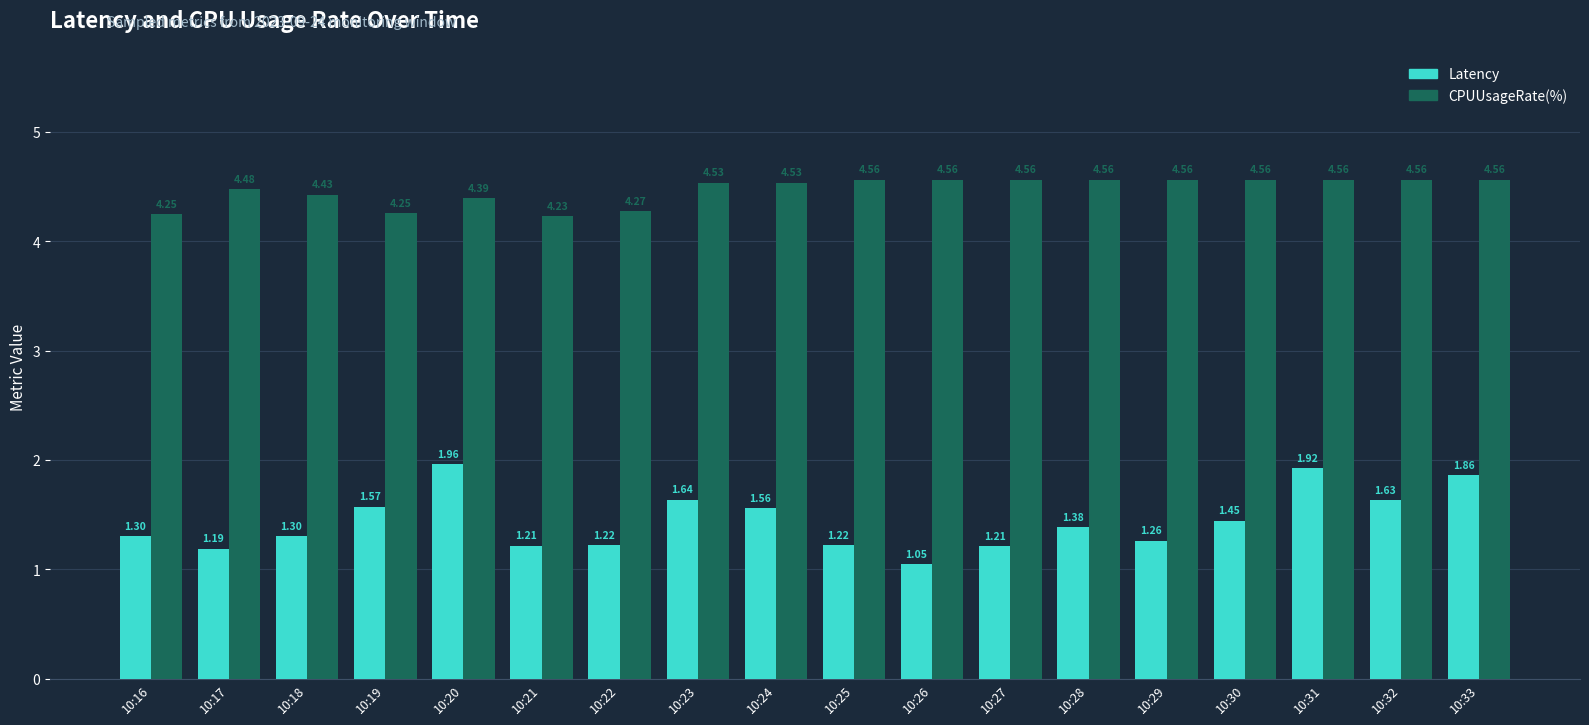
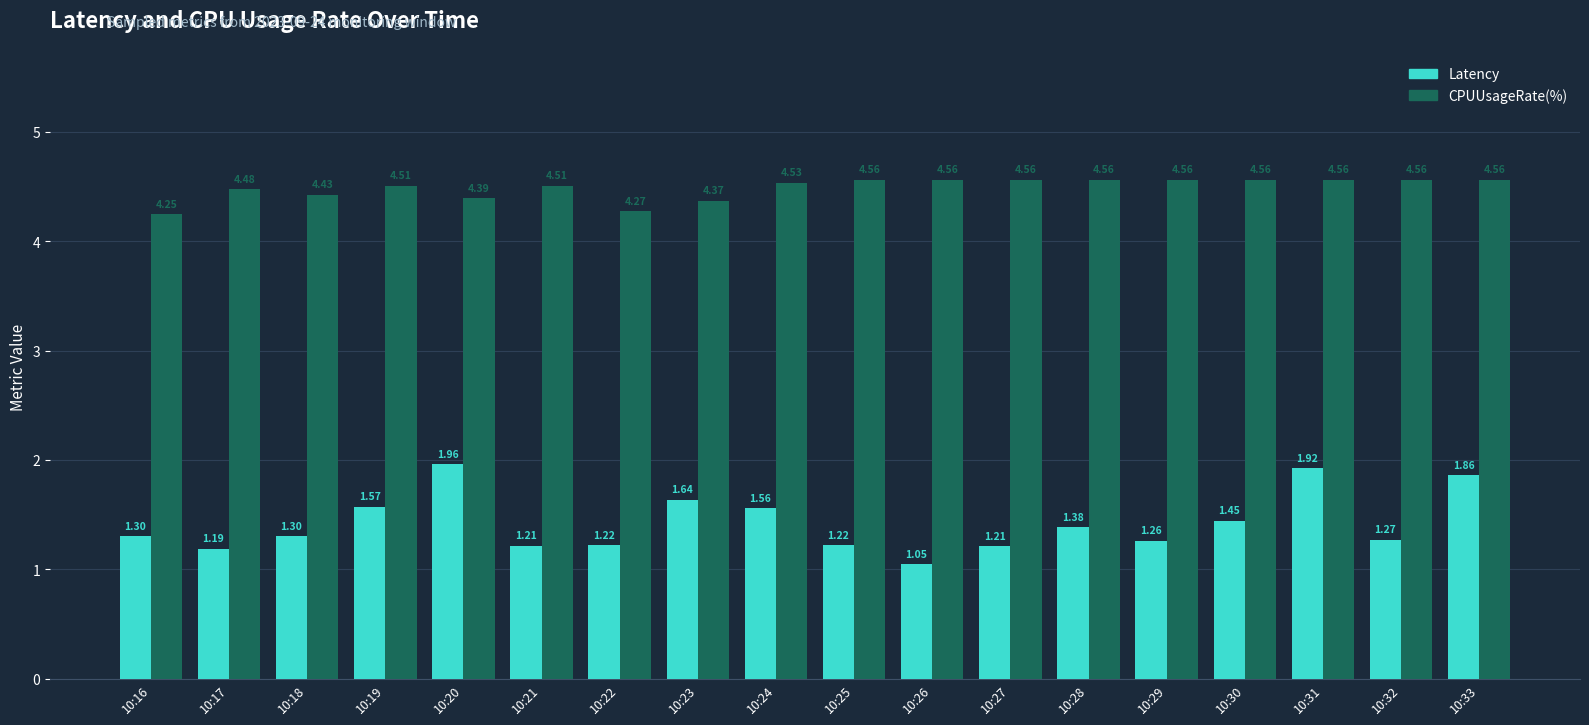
CPUUsageRate(%), 10:19: 4.25 -> 4.51
CPUUsageRate(%), 10:21: 4.23 -> 4.51
CPUUsageRate(%), 10:23: 4.53 -> 4.37
Latency, 10:32: 1.63 -> 1.27
